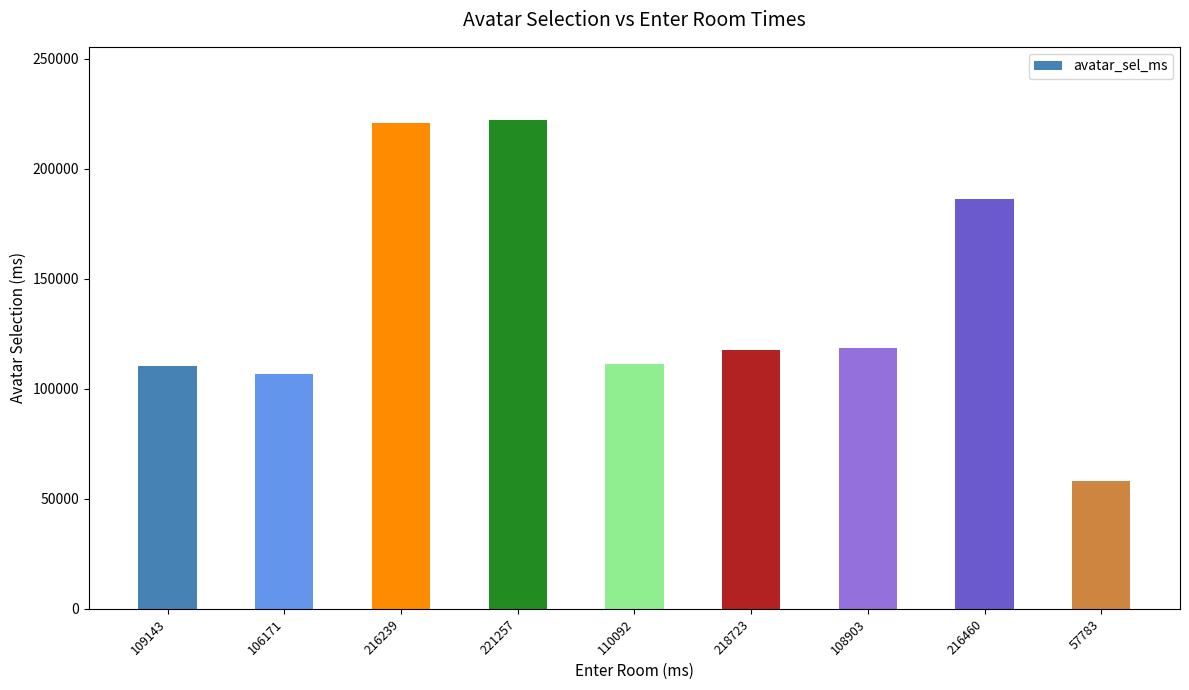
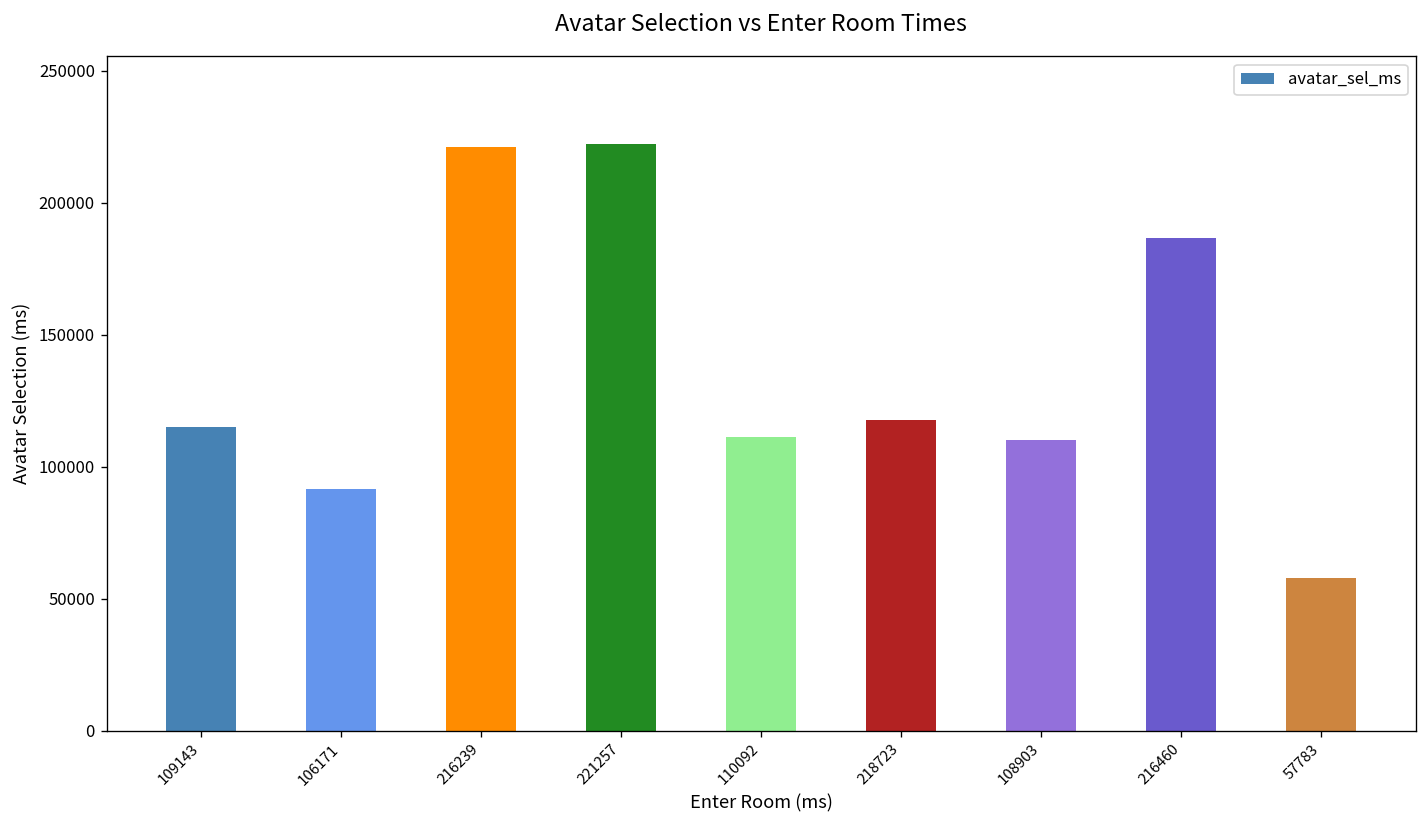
109143: 110000 -> 115000
106171: 107000 -> 91000
108903: 118000 -> 110000
